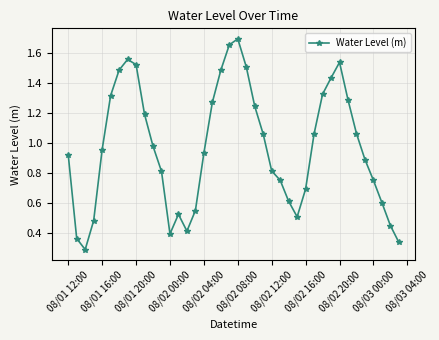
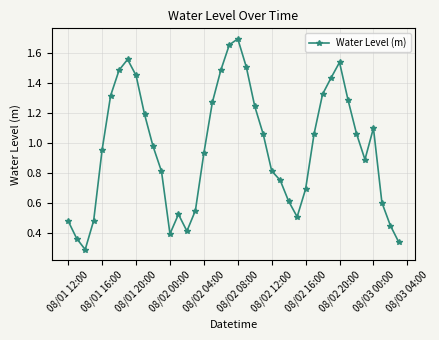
08/01 12:00: 0.92 -> 0.48
08/01 20:00: 1.52 -> 1.45
08/03 00:00: 0.75 -> 1.10
